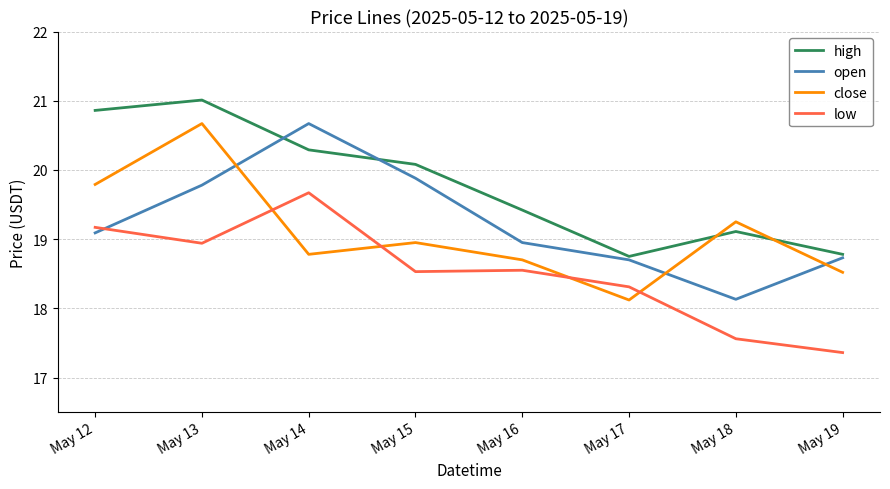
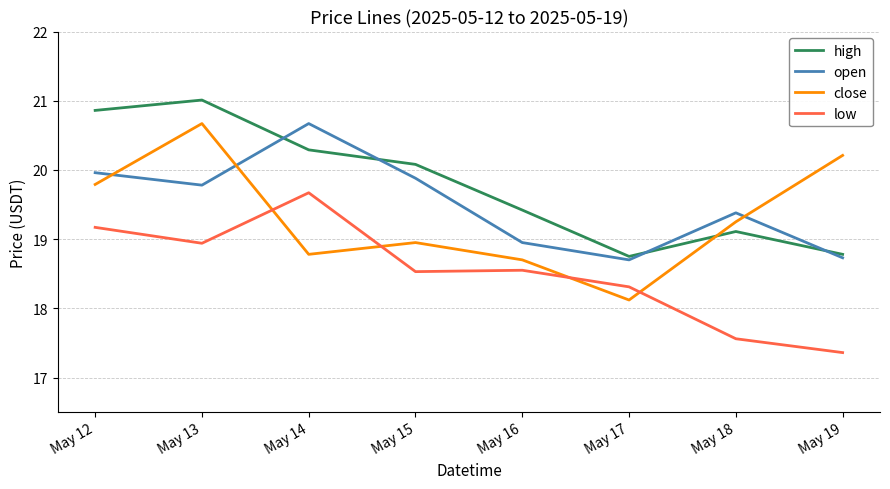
open, May 12: 19.1 -> 20.0
open, May 18: 18.1 -> 19.4
close, May 19: 18.5 -> 20.2
